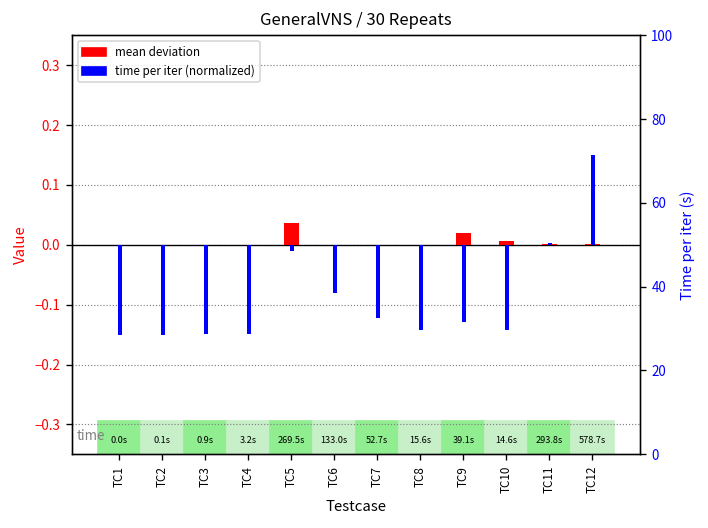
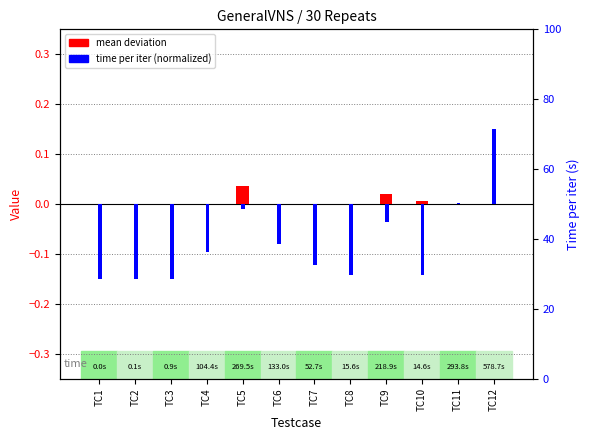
time per iter (normalized), TC4: 3.2s -> 104.4s
time per iter (normalized), TC9: 39.1s -> 218.9s
